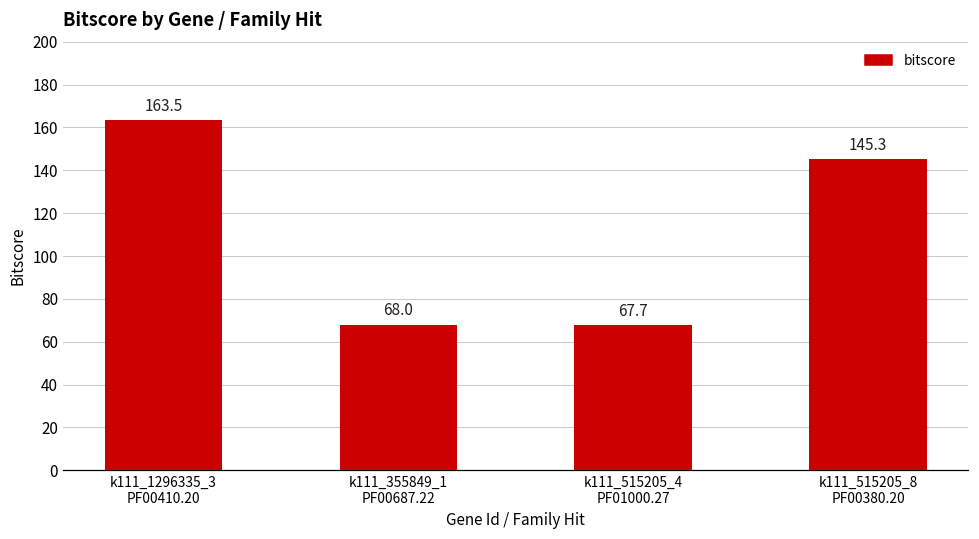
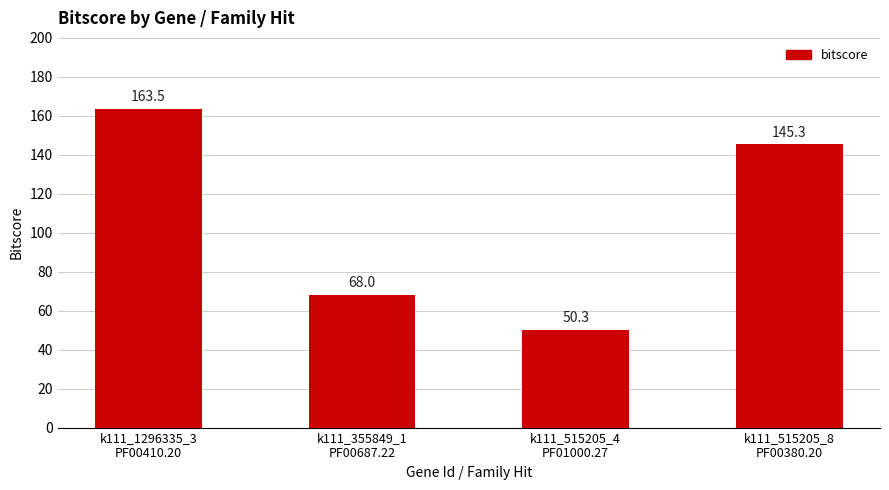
k111_515205_4 PF01000.27: 67.7 -> 50.3
